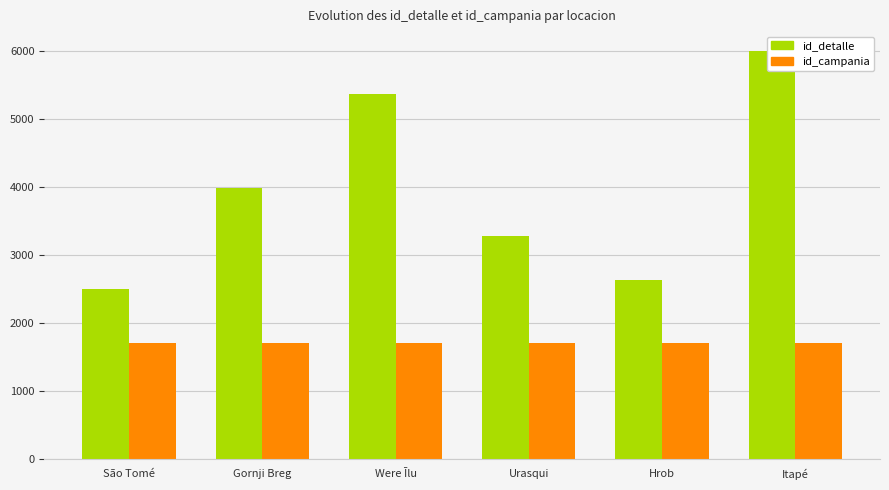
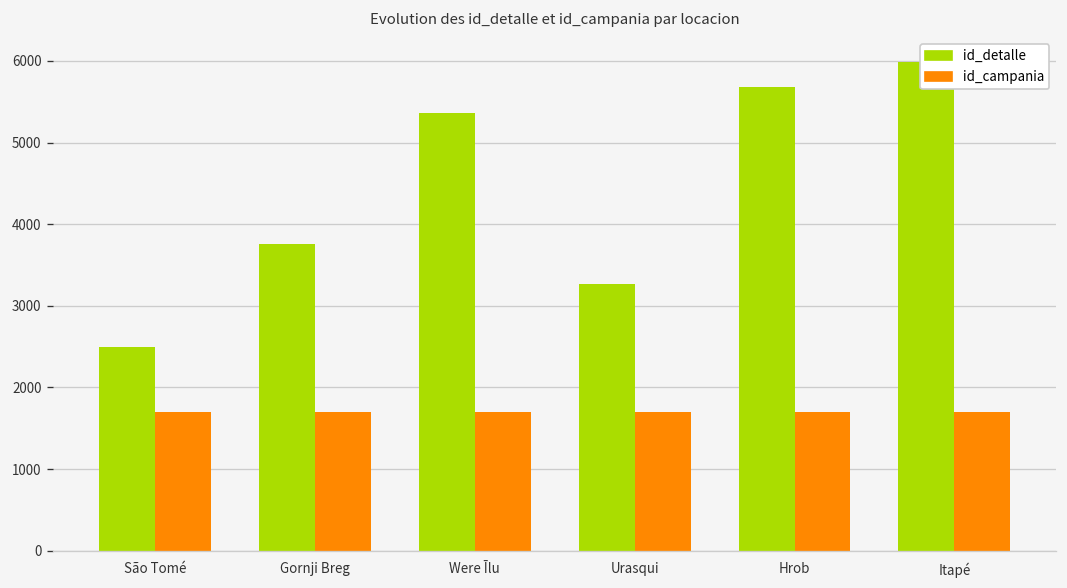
id_detalle, Gornji Breg: 4000 -> 3800
id_detalle, Hrob: 2600 -> 5700
